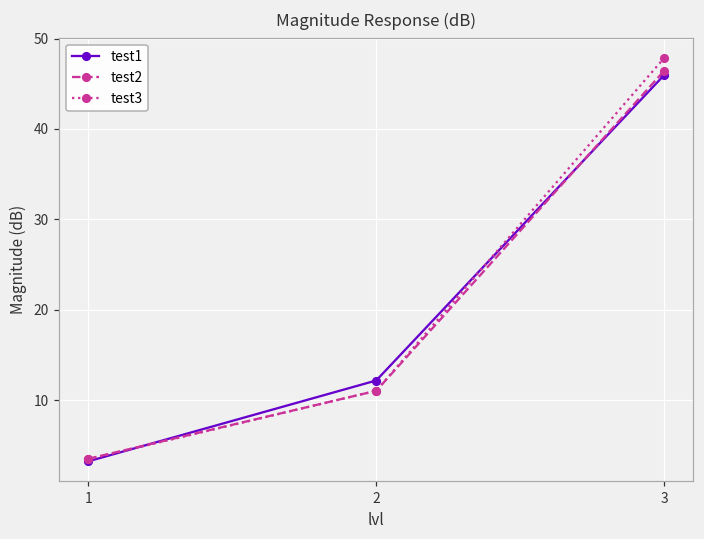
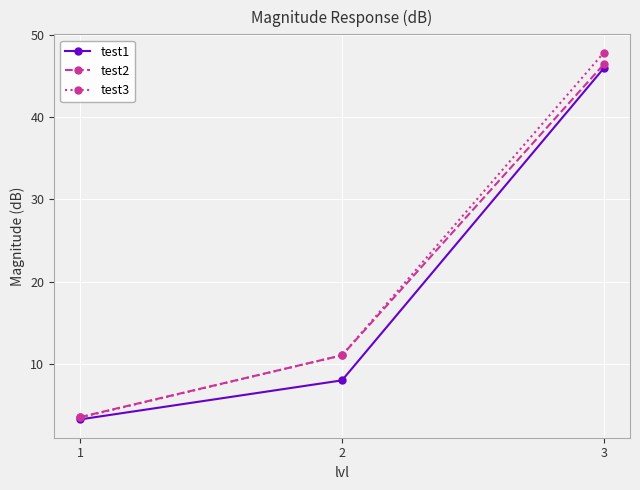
test1, 2: 12 -> 8
